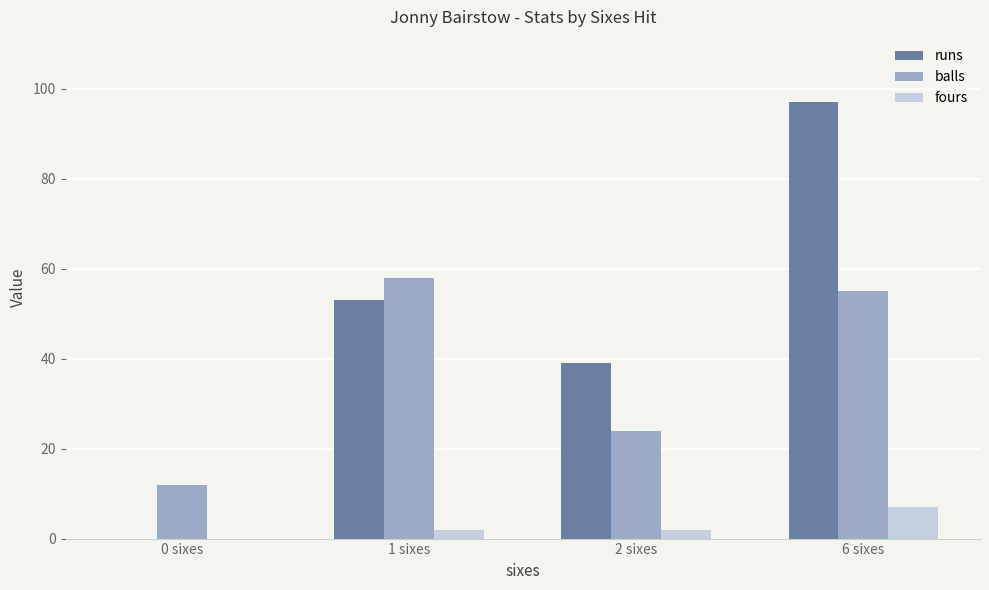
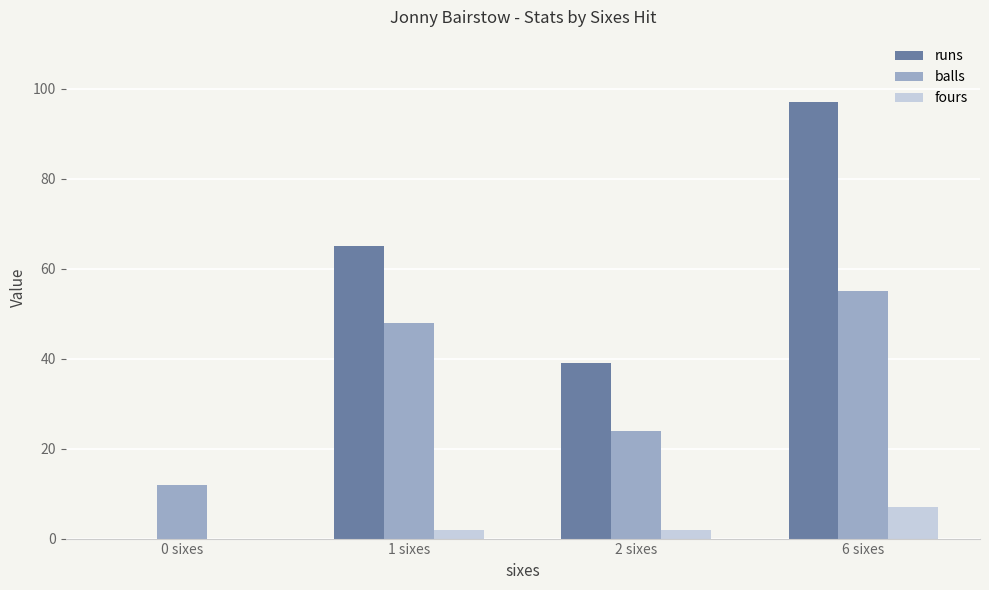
runs, 1 sixes: 53 -> 65
balls, 1 sixes: 58 -> 48
